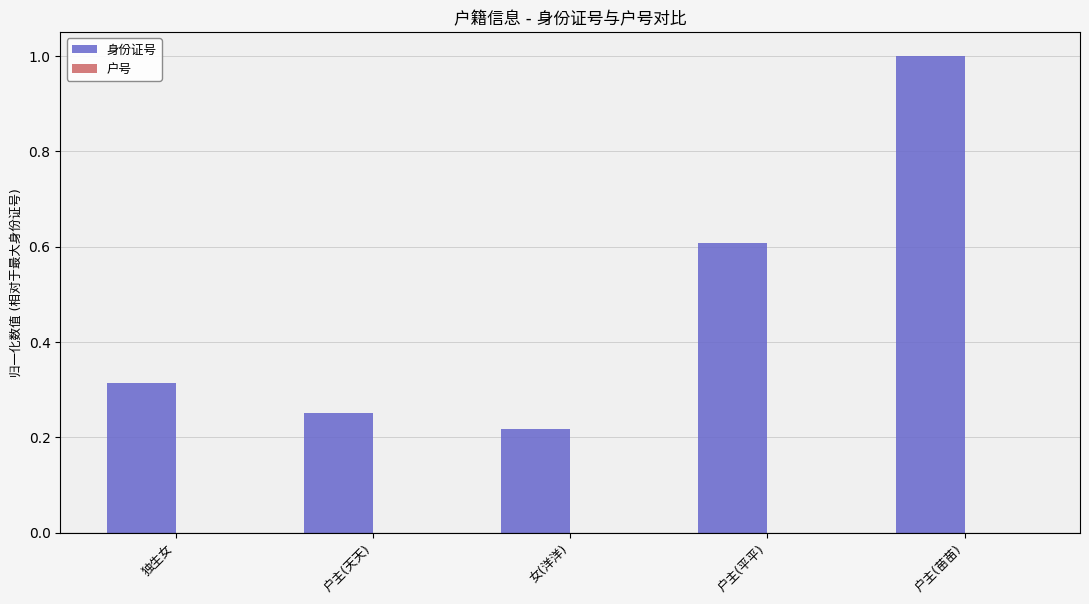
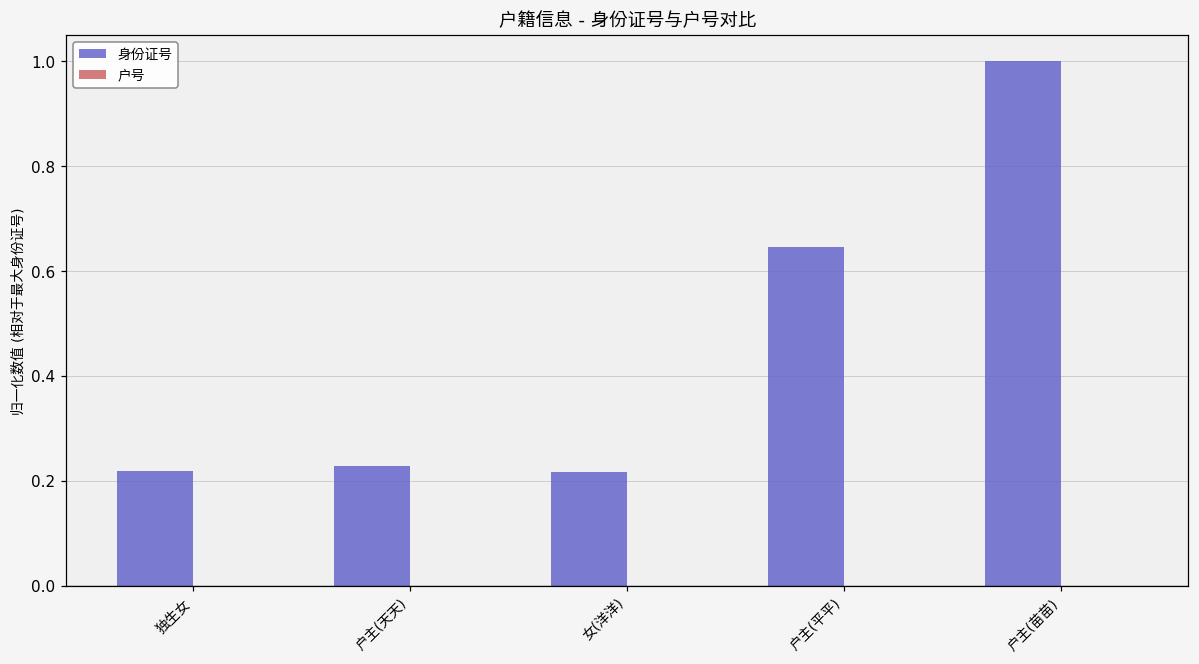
身份证号, 独生女: 0.31 -> 0.22
身份证号, 户主(天天): 0.25 -> 0.23
身份证号, 户主(平平): 0.61 -> 0.65
